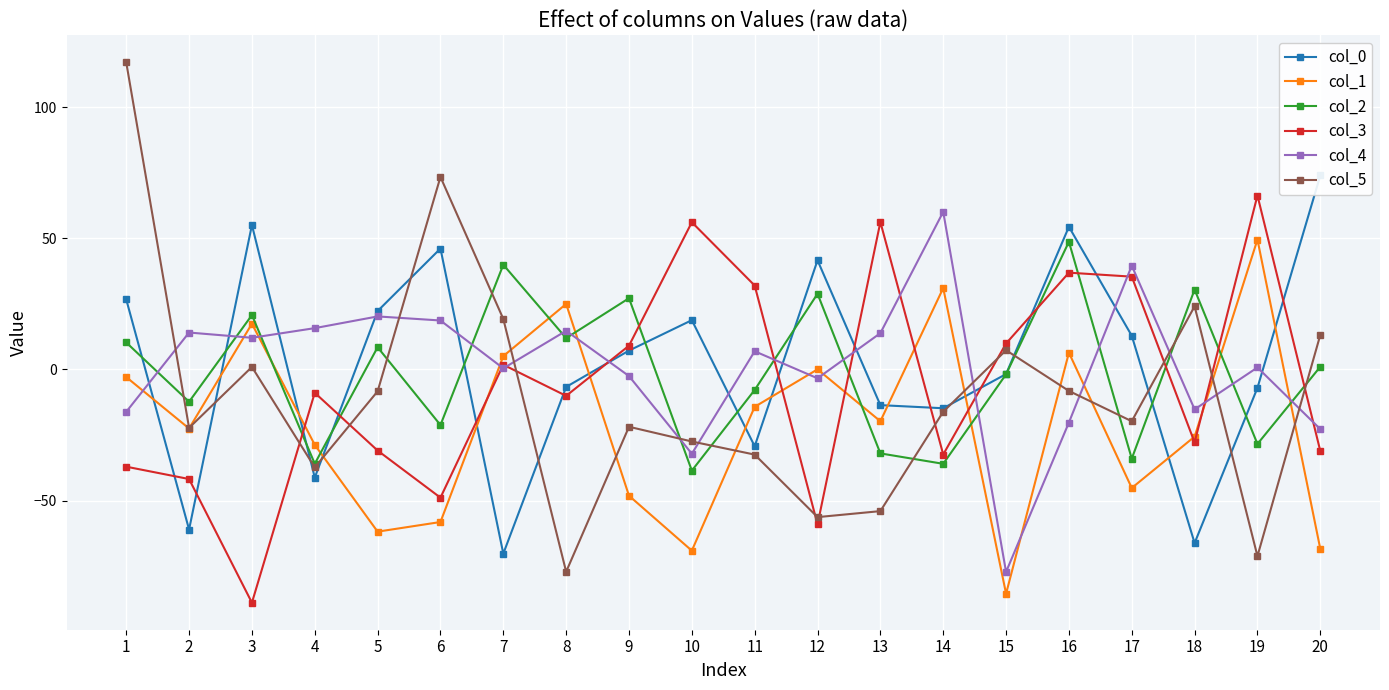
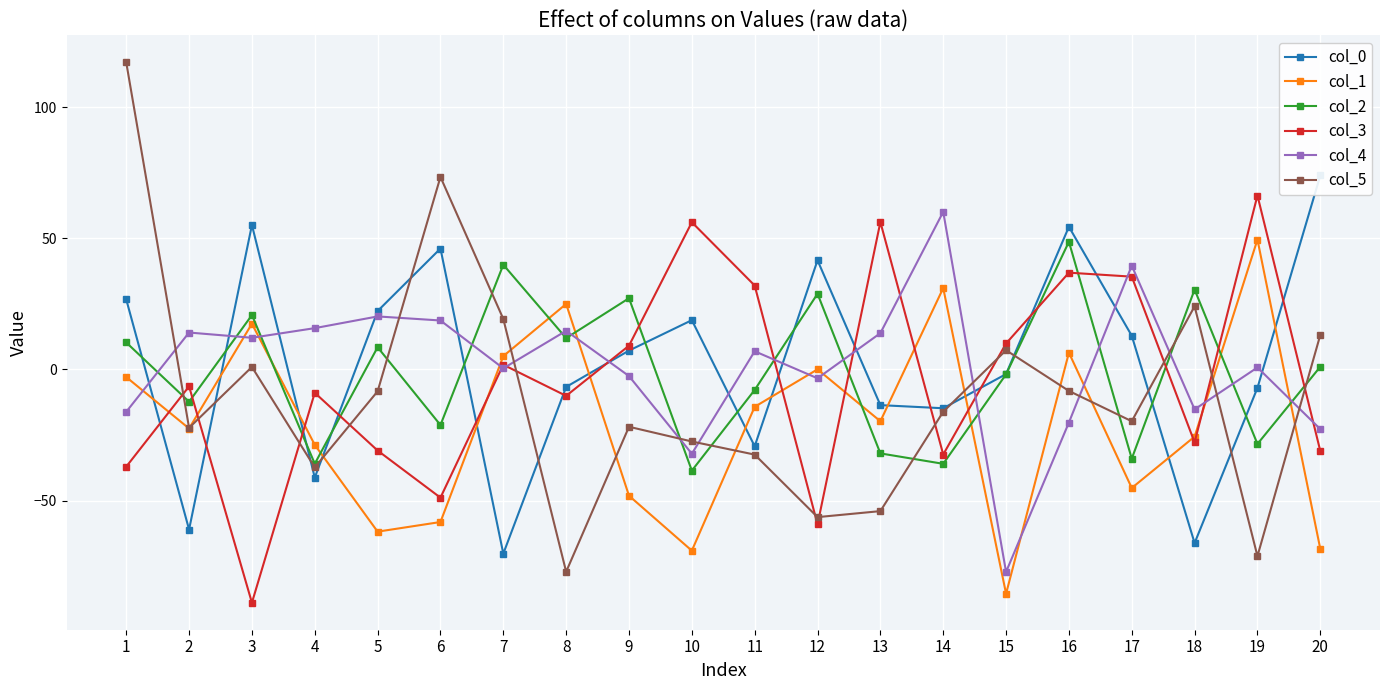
col_3, 2: -42 -> -6
